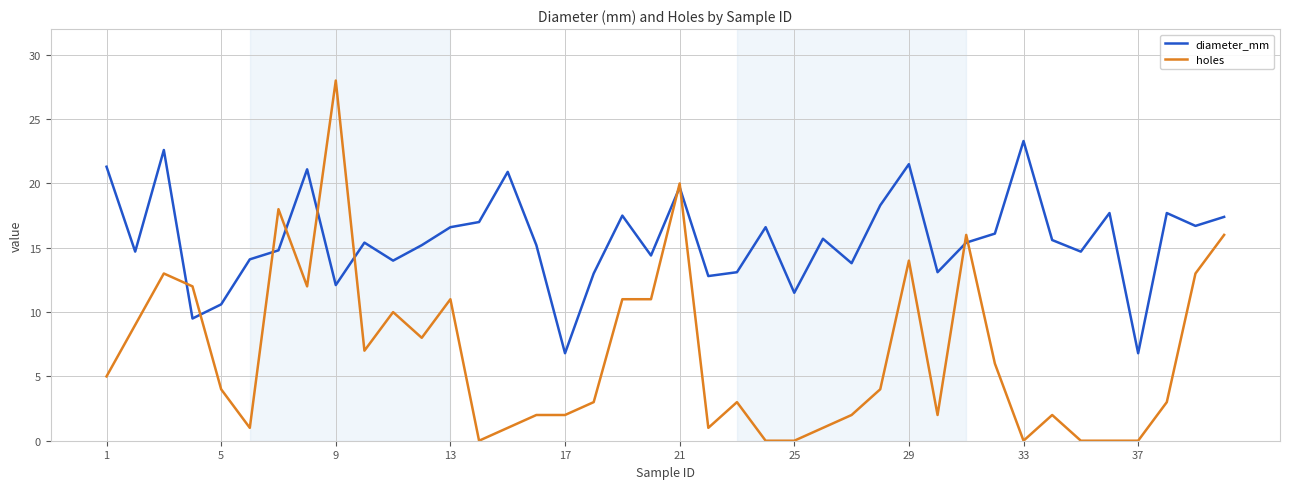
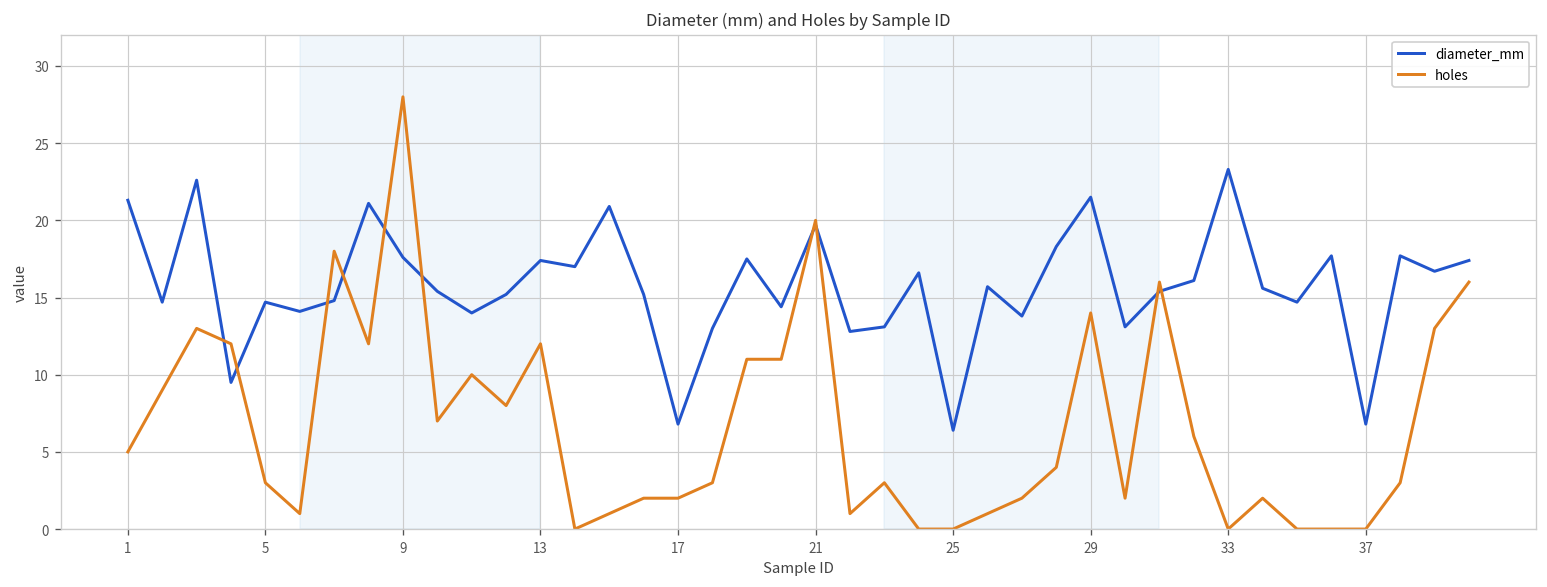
diameter_mm, 5: 10.6 -> 14.7
holes, 5: 4 -> 3
diameter_mm, 9: 12.1 -> 17.6
diameter_mm, 13: 16.6 -> 17.4
holes, 13: 11 -> 12
diameter_mm, 25: 11.5 -> 6.4
